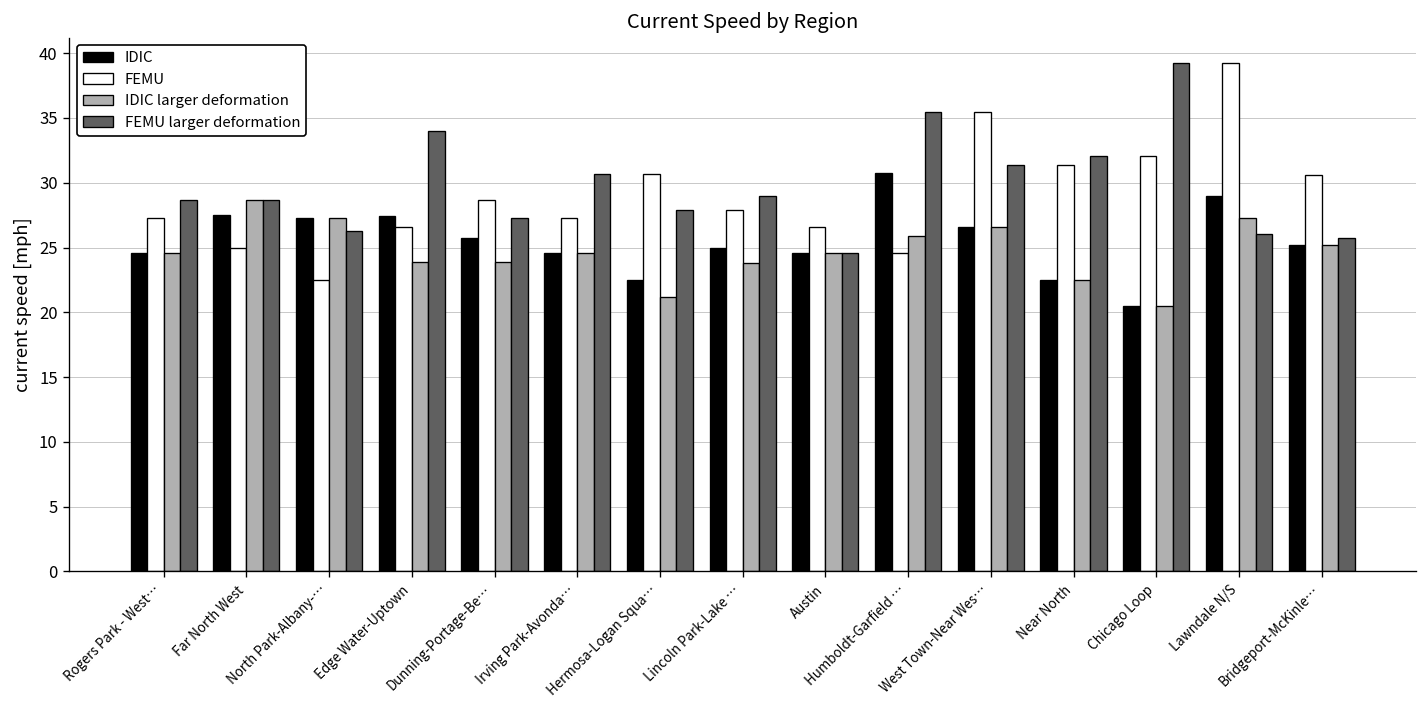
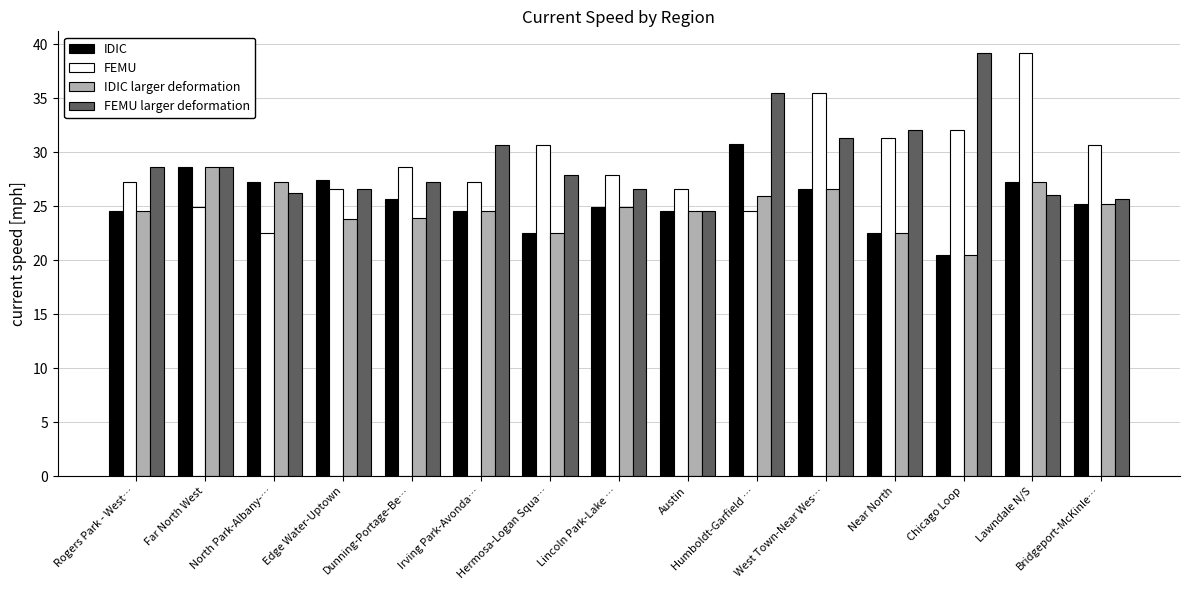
IDIC, Far North West: 27.5 -> 28.6
FEMU larger deformation, Edge Water-Uptown: 34.0 -> 26.6
IDIC larger deformation, Hermosa-Logan Squa…: 21.2 -> 22.5
IDIC larger deformation, Lincoln Park-Lake …: 23.8 -> 25.0
FEMU larger deformation, Lincoln Park-Lake …: 29.0 -> 26.6
IDIC, Lawndale N/S: 29.0 -> 27.3
